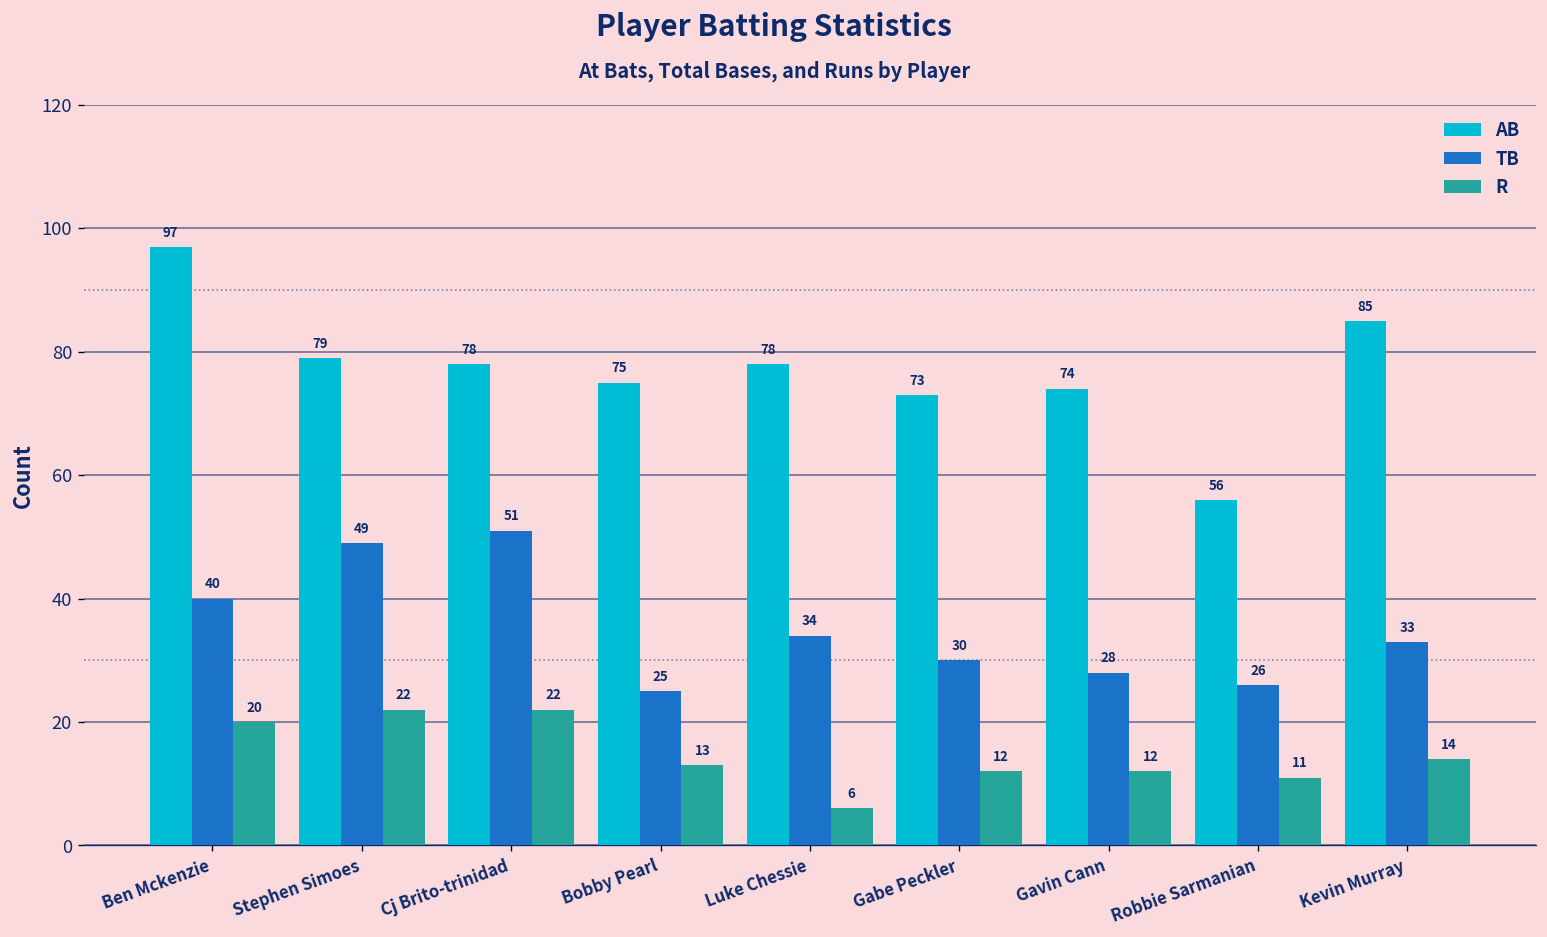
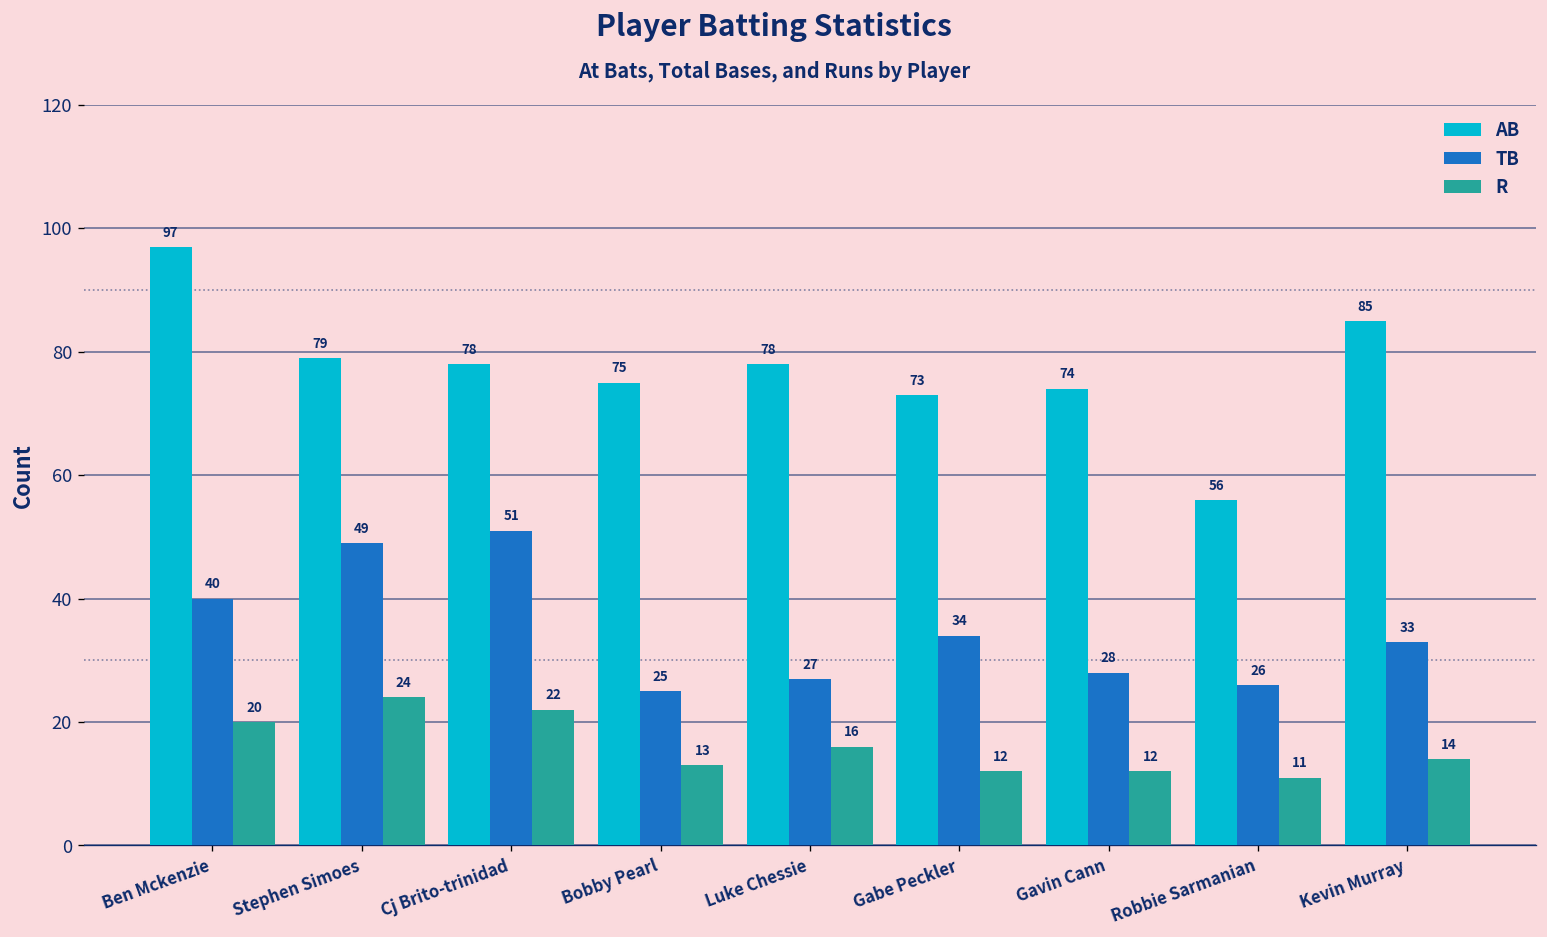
R, Stephen Simoes: 22 -> 24
TB, Luke Chessie: 34 -> 27
R, Luke Chessie: 6 -> 16
TB, Gabe Peckler: 30 -> 34
